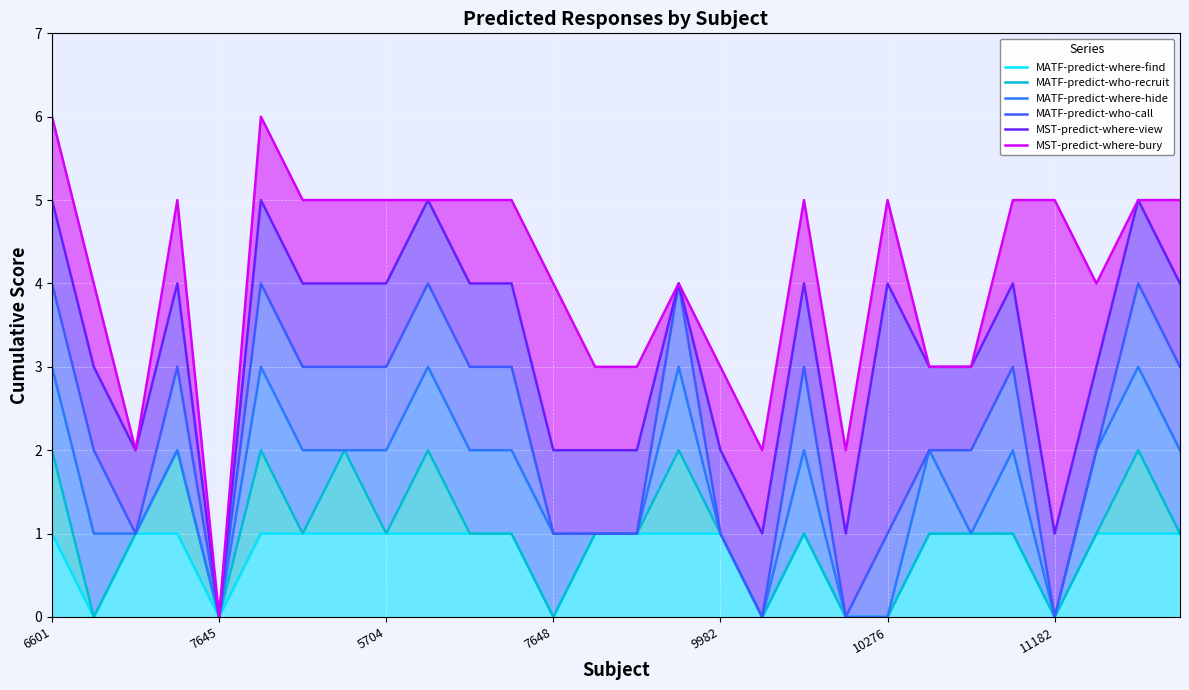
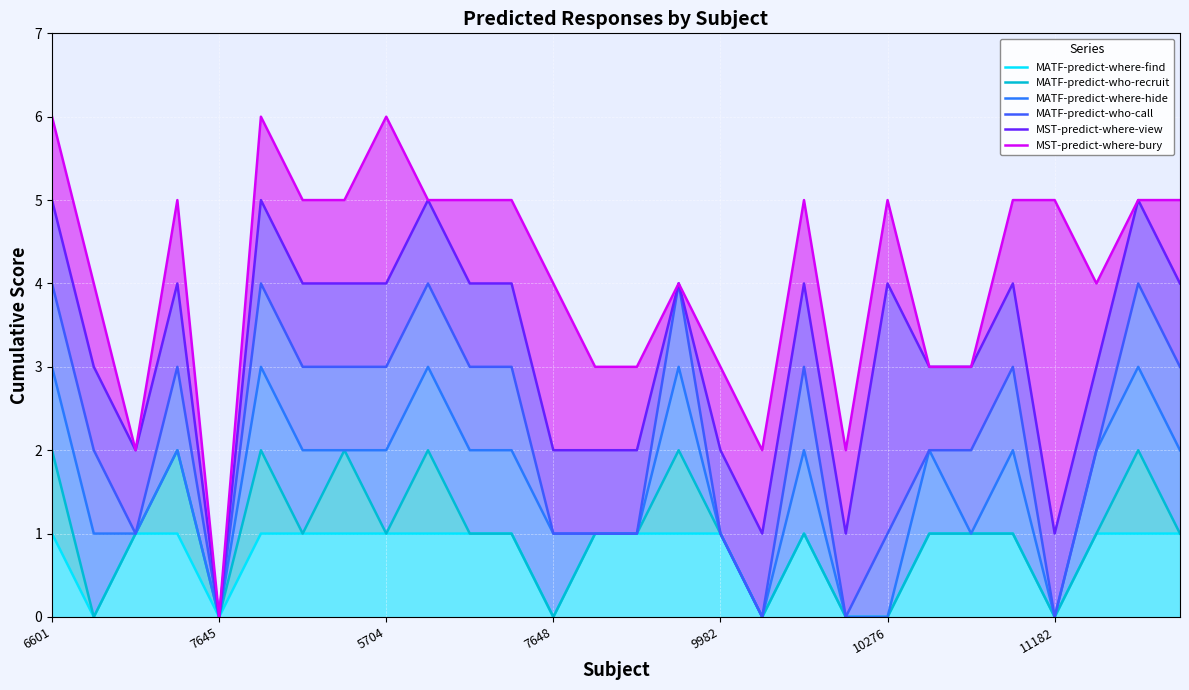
MST-predict-where-bury, 5704: 1 -> 2
